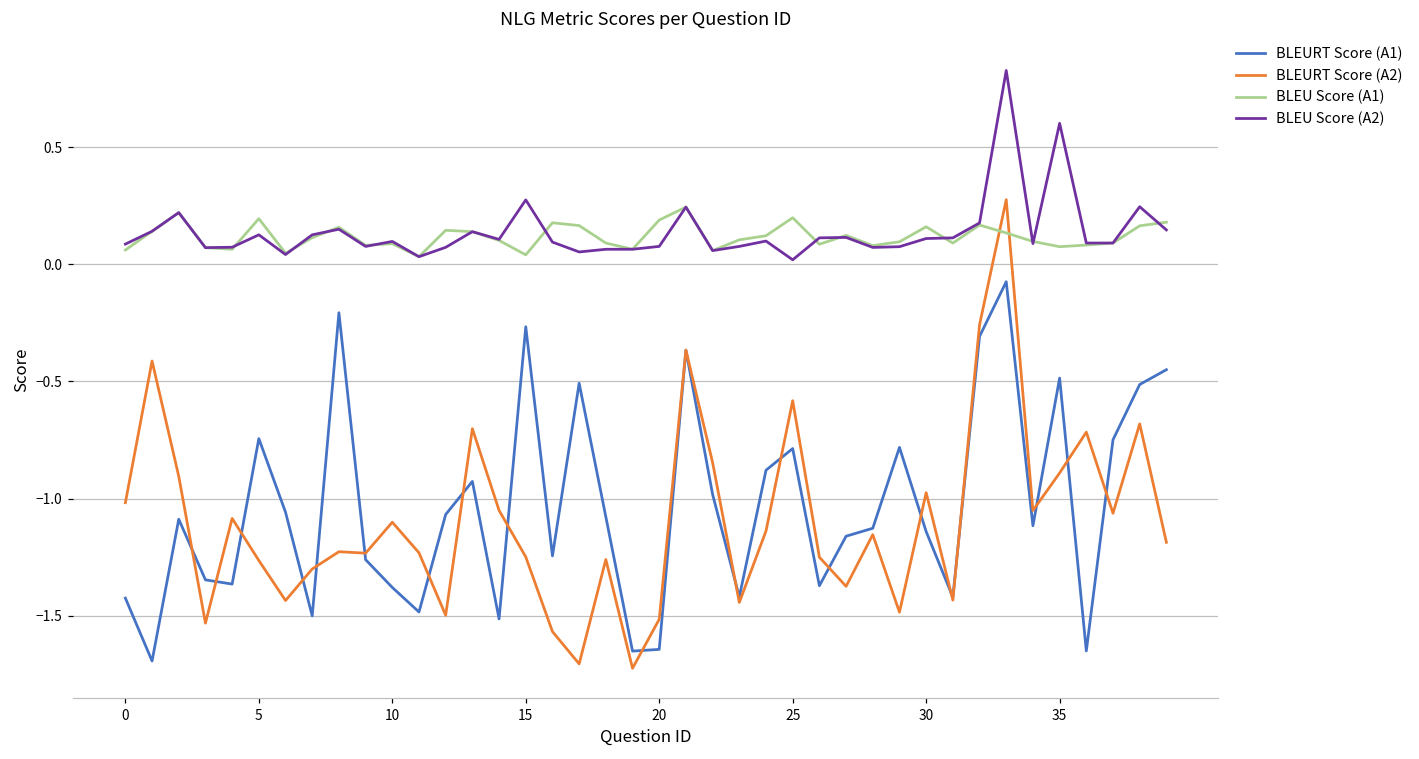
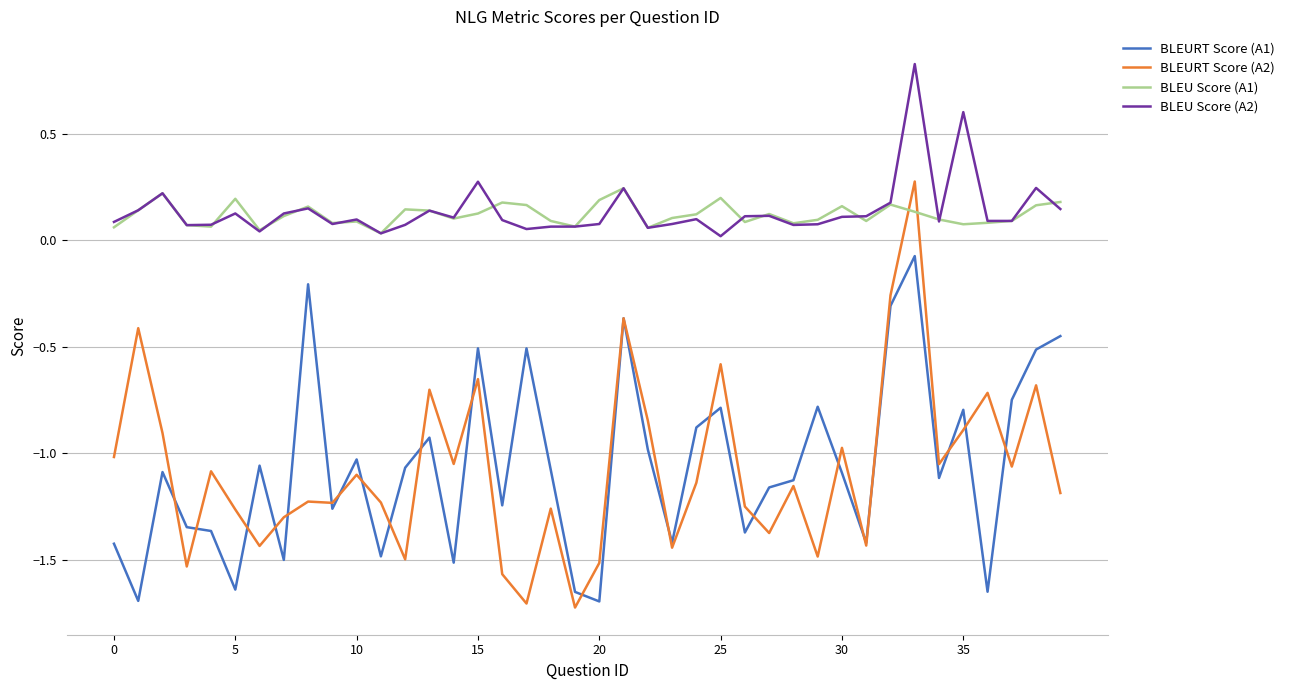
BLEURT Score (A1), 5: -0.74 -> -1.64
BLEURT Score (A1), 10: -1.38 -> -1.03
BLEURT Score (A1), 15: -0.27 -> -0.51
BLEURT Score (A2), 15: -1.25 -> -0.65
BLEU Score (A1), 15: 0.04 -> 0.13
BLEURT Score (A1), 20: -1.64 -> -1.70
BLEURT Score (A1), 30: -1.14 -> -1.09
BLEURT Score (A1), 35: -0.49 -> -0.80
